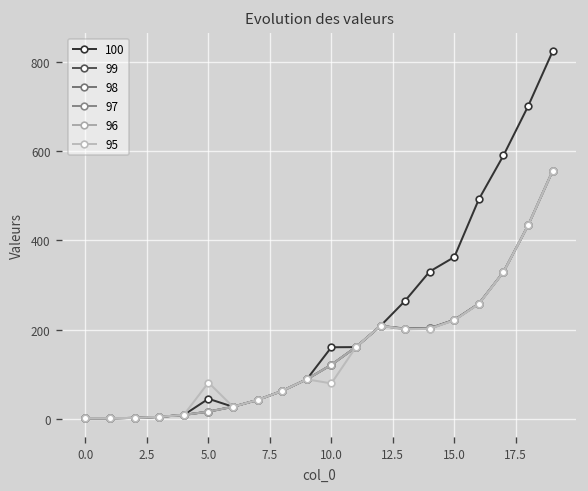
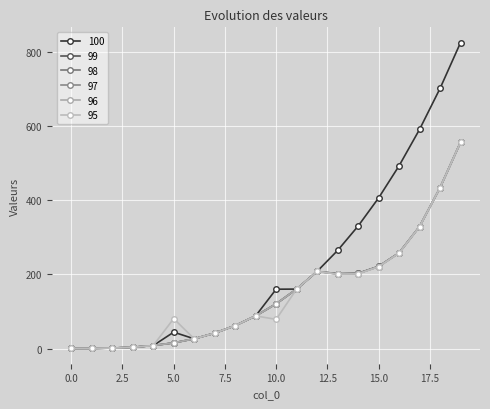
100, 15.0: 360 -> 410
